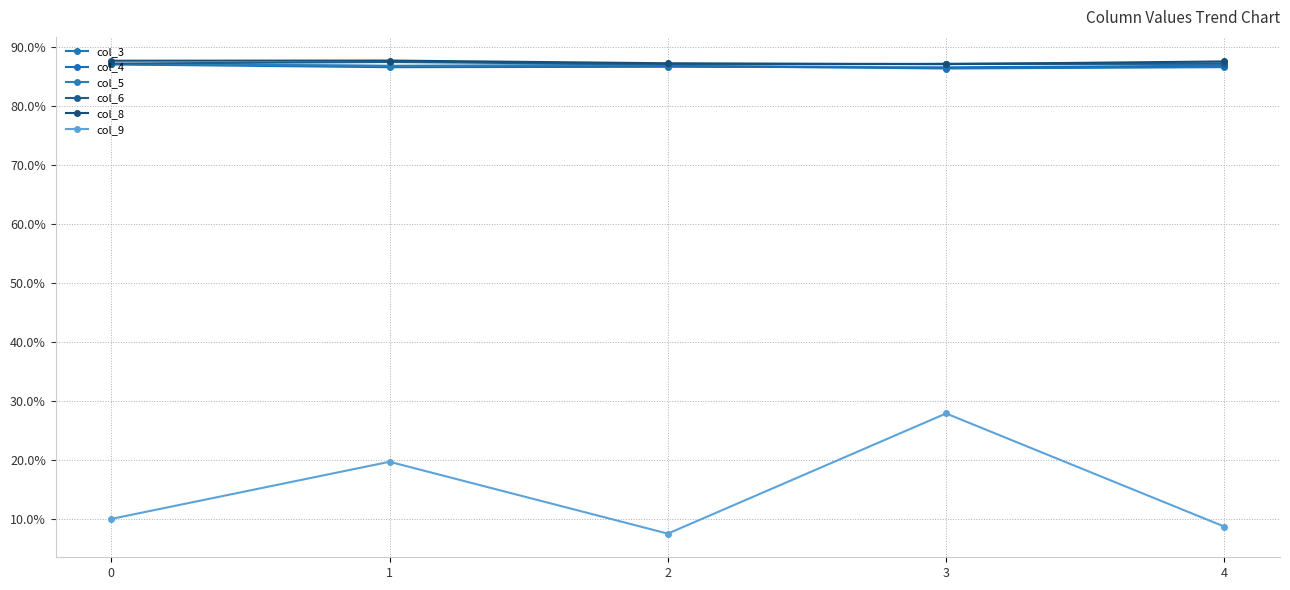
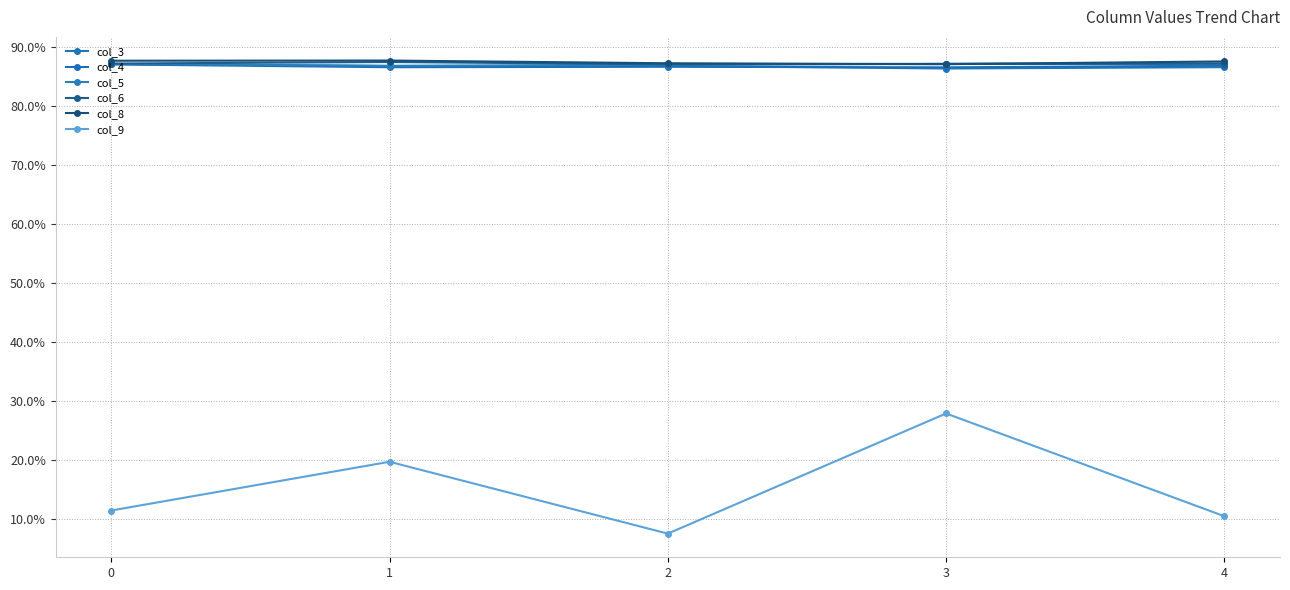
col_9, 0: 10% -> 11%
col_9, 4: 9% -> 10%
